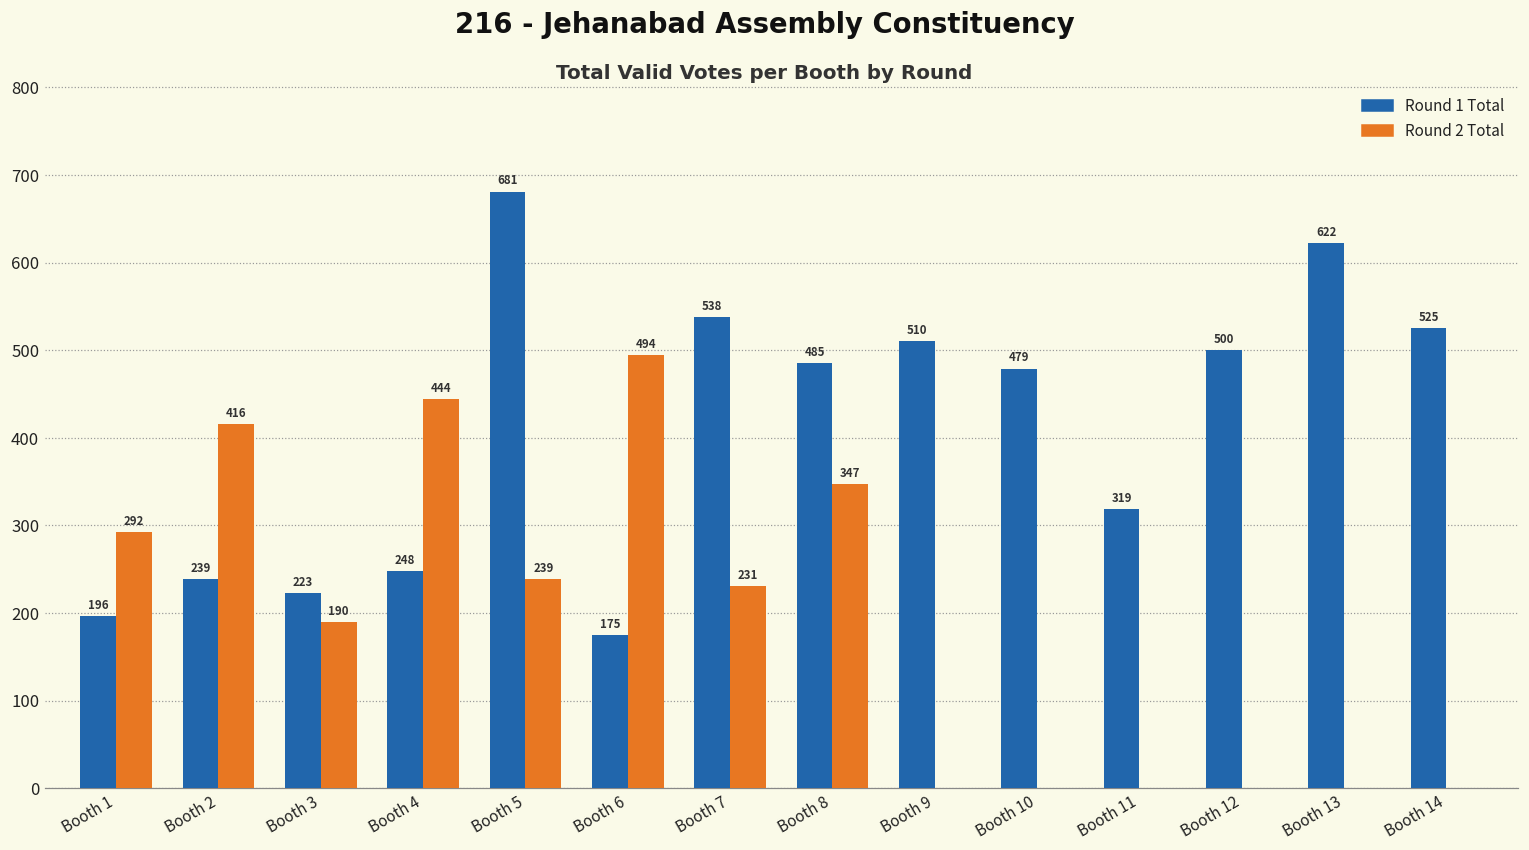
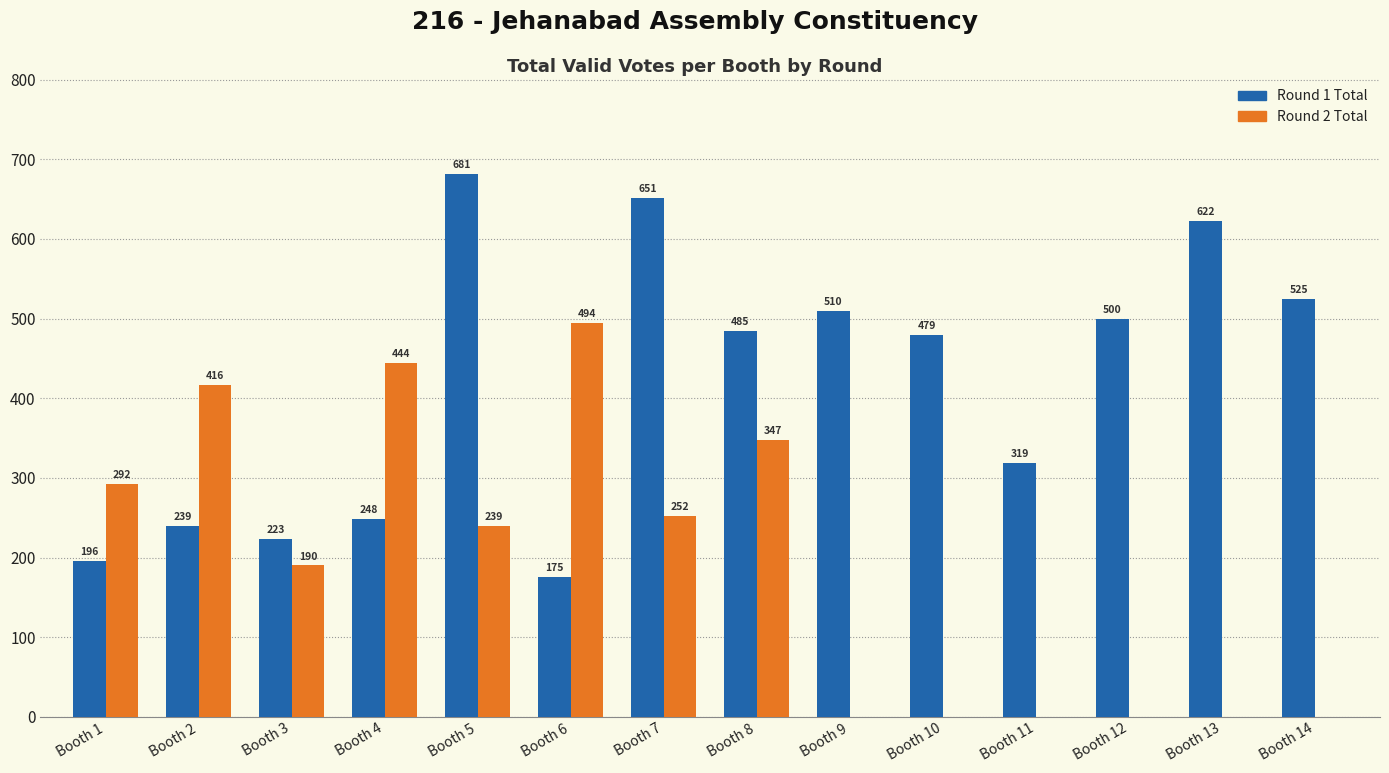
Round 1 Total, Booth 7: 538 -> 651
Round 2 Total, Booth 7: 231 -> 252
